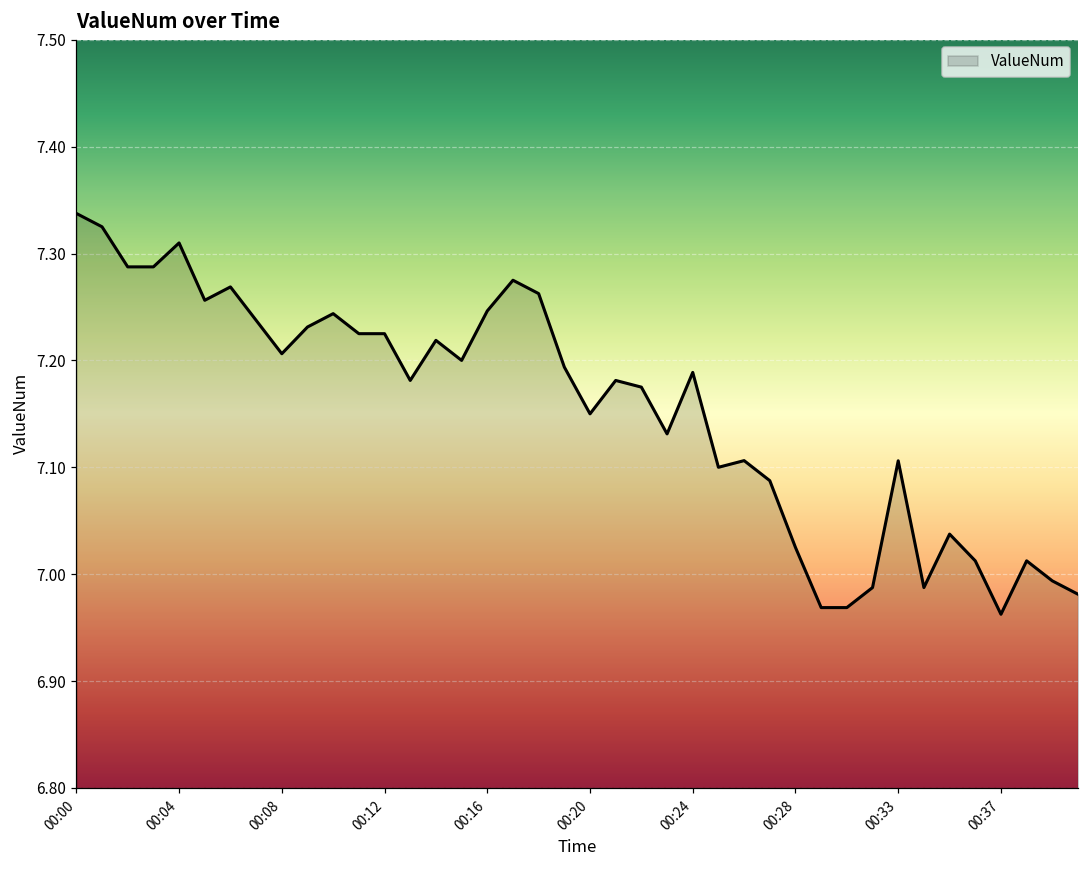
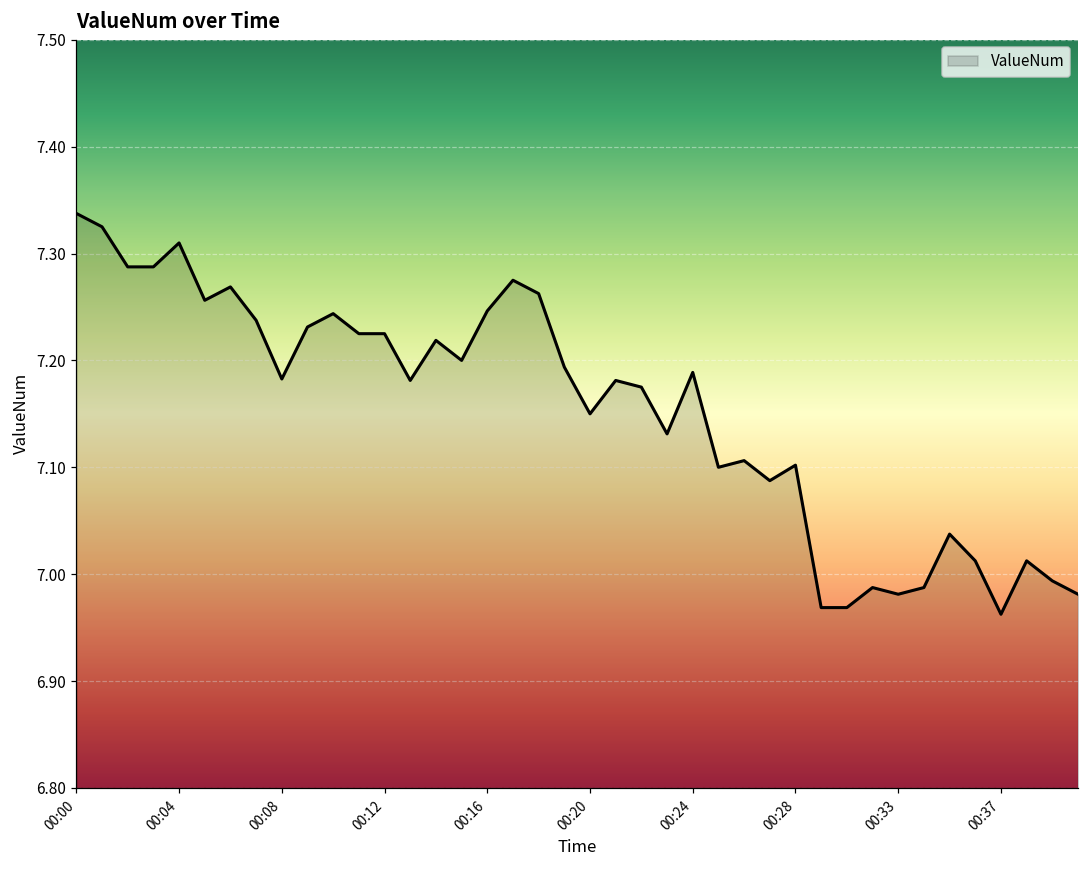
00:08: 7.21 -> 7.18
00:28: 7.03 -> 7.10
00:33: 7.11 -> 6.98
